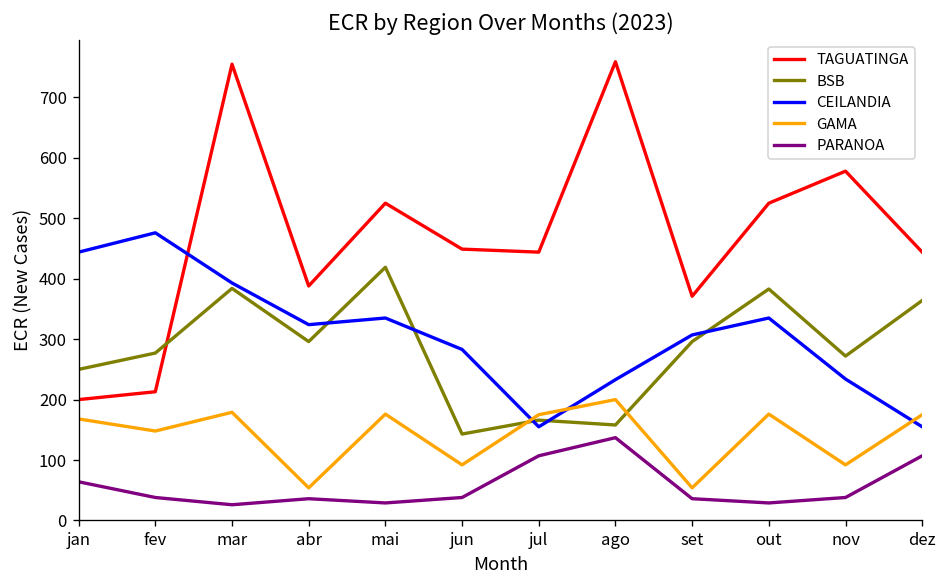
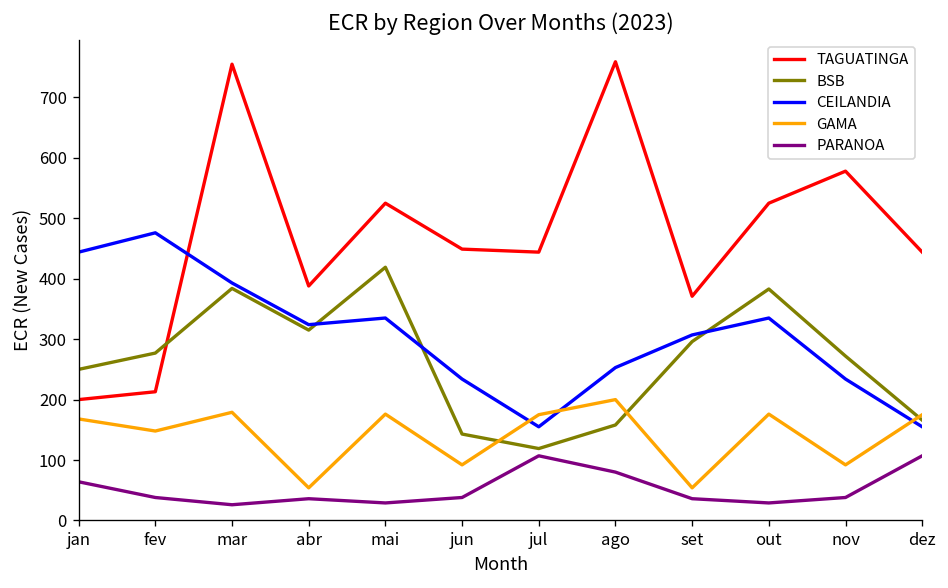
BSB, abr: 300 -> 320
CEILANDIA, jun: 280 -> 230
BSB, jul: 170 -> 120
CEILANDIA, ago: 230 -> 250
PARANOA, ago: 140 -> 80
BSB, dez: 360 -> 170
